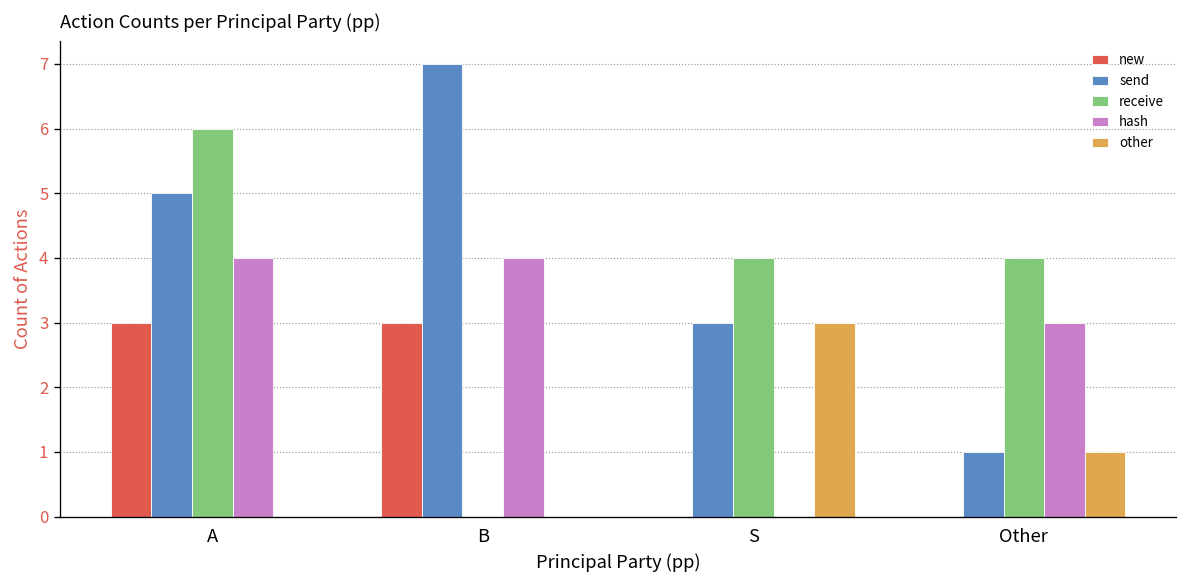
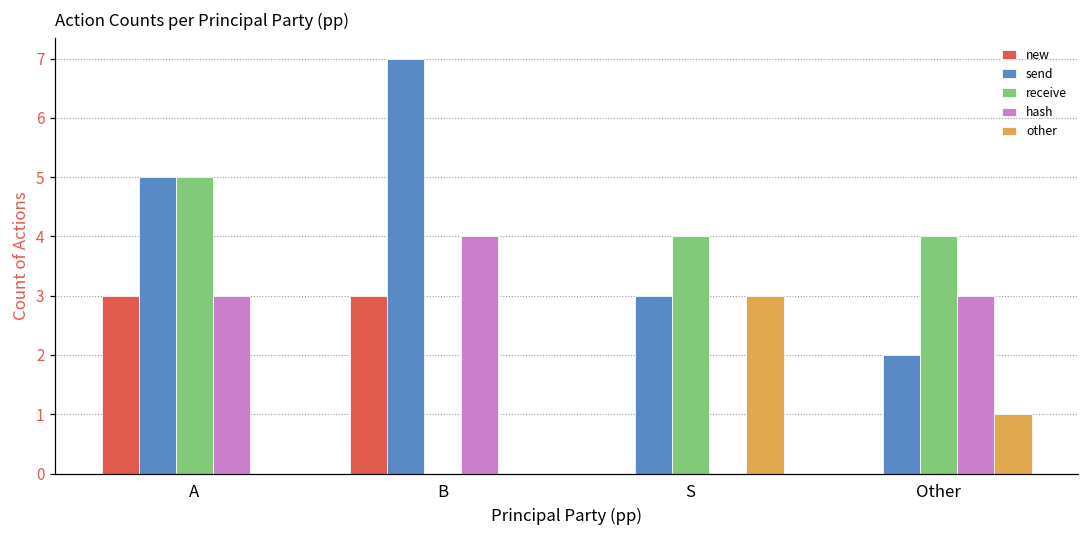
receive, A: 6 -> 5
hash, A: 4 -> 3
send, Other: 1 -> 2
